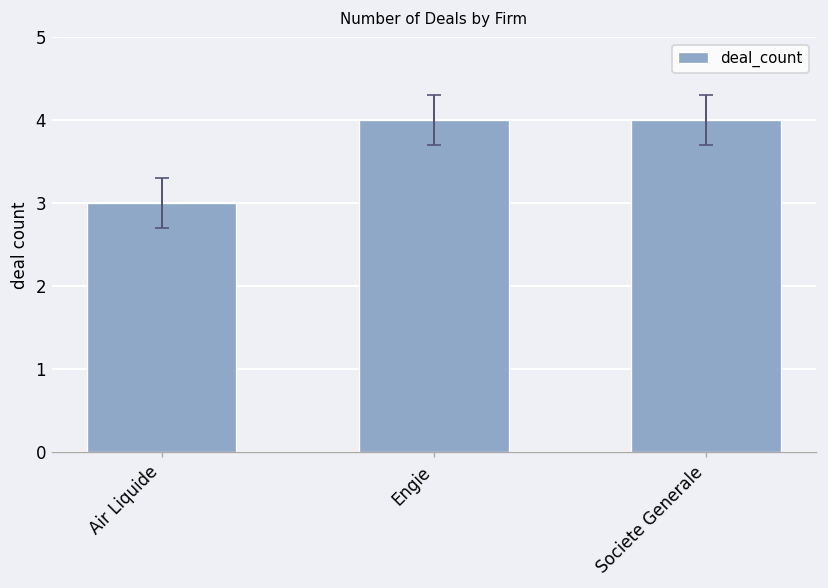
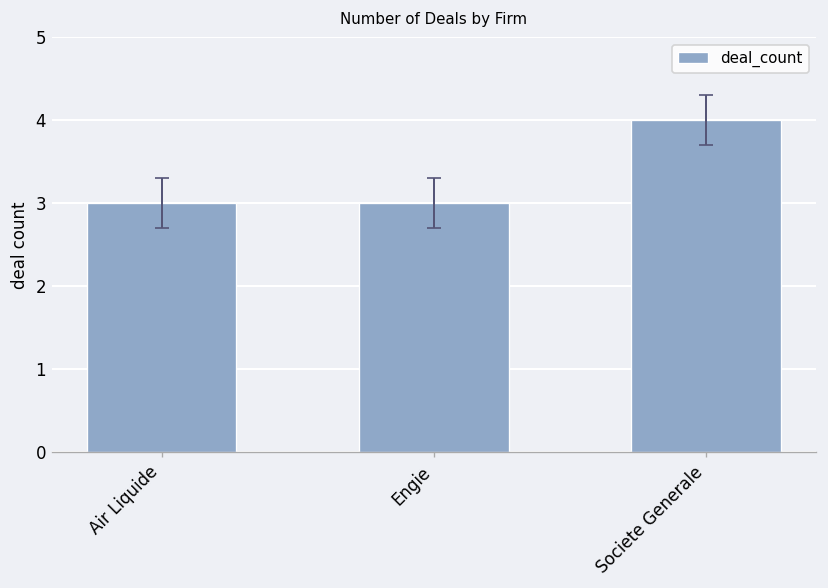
deal_count, Engie: 4 -> 3
